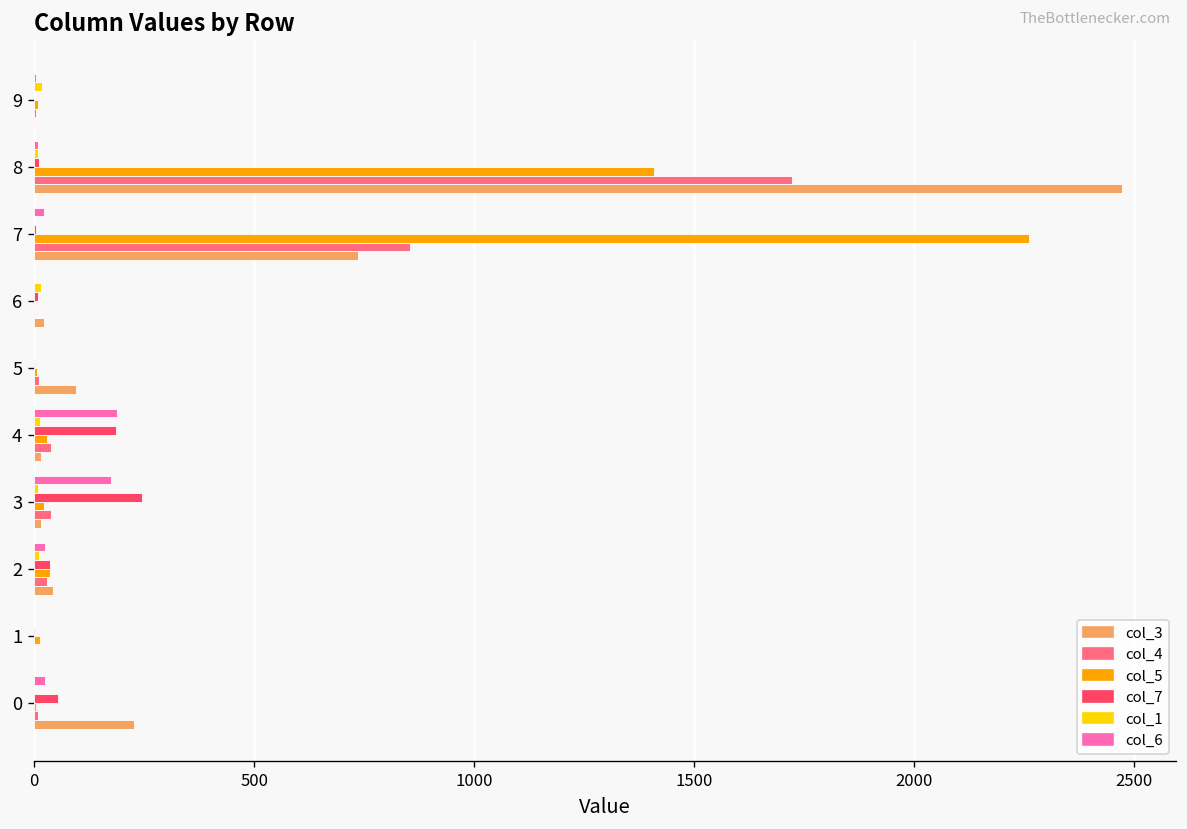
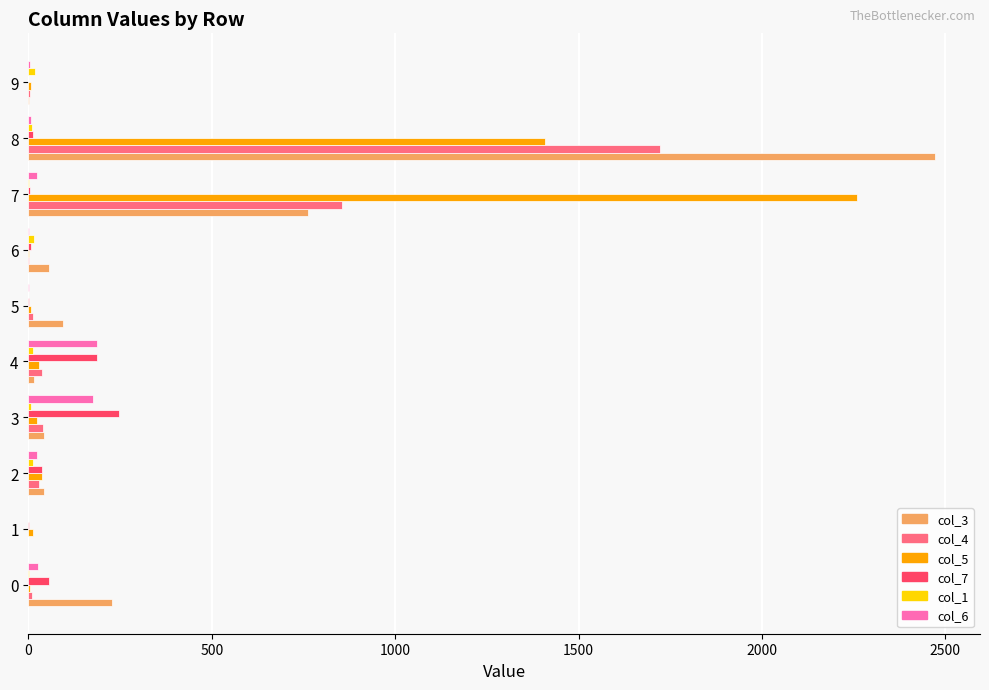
col_3, 7: 740 -> 760
col_3, 6: 20 -> 60
col_3, 3: 20 -> 40
